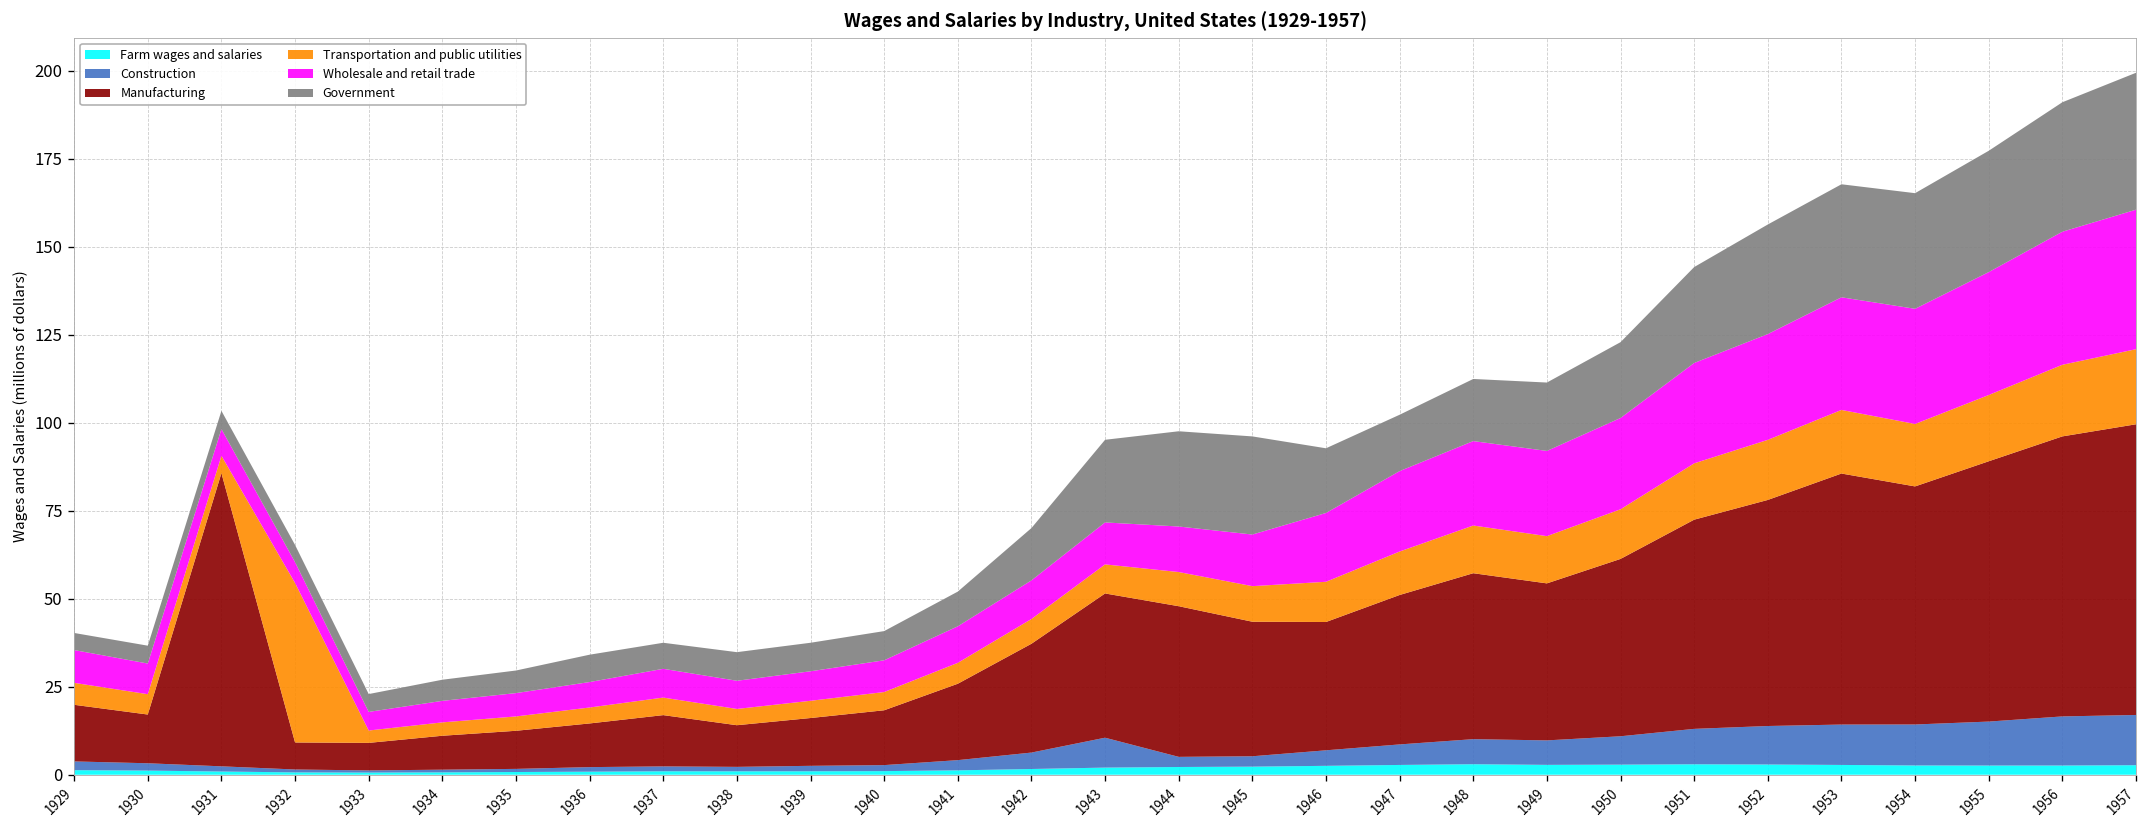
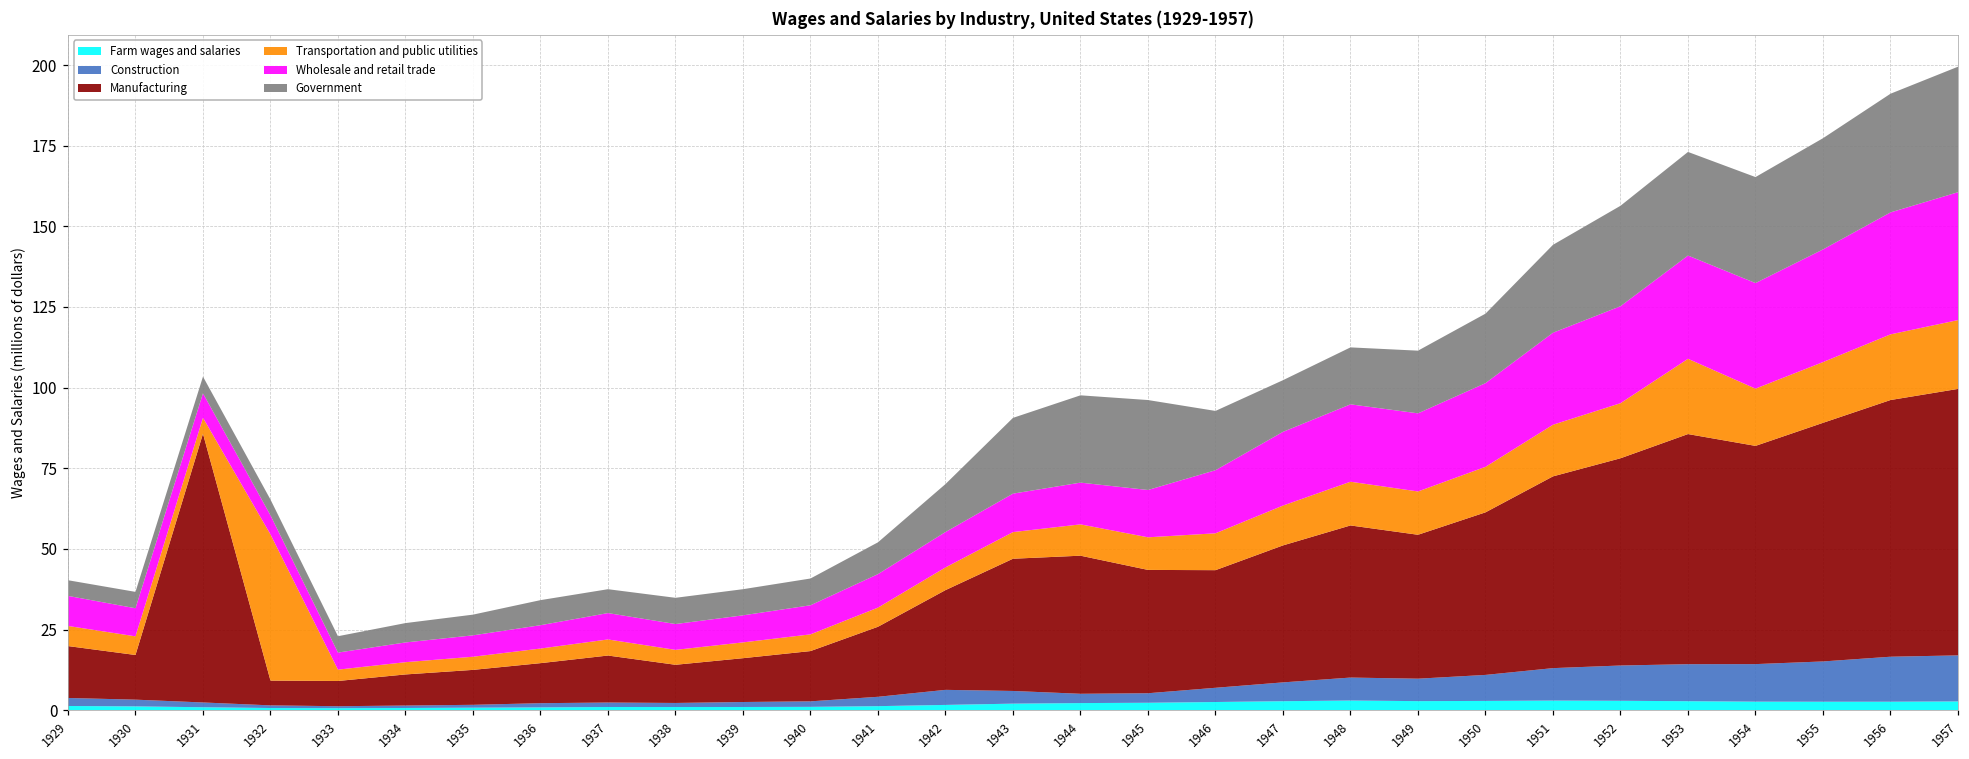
Construction, 1943: 8 -> 4
Transportation and public utilities, 1953: 18 -> 23
